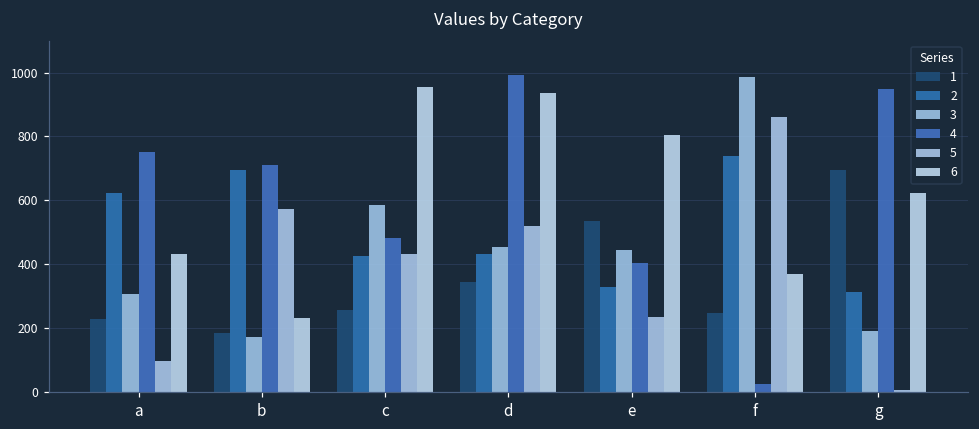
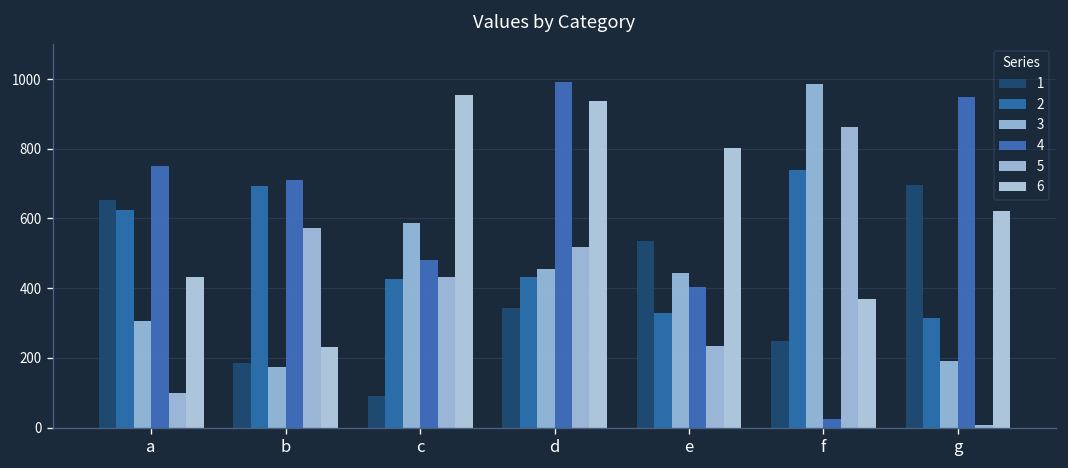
1, a: 230 -> 650
1, c: 260 -> 90
